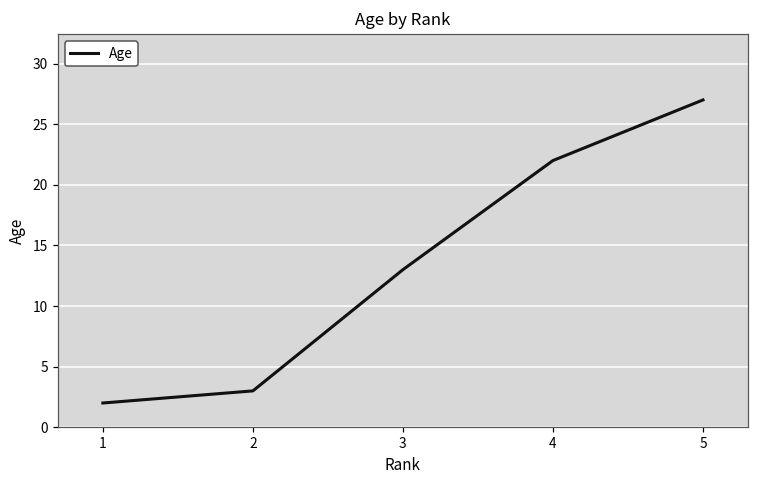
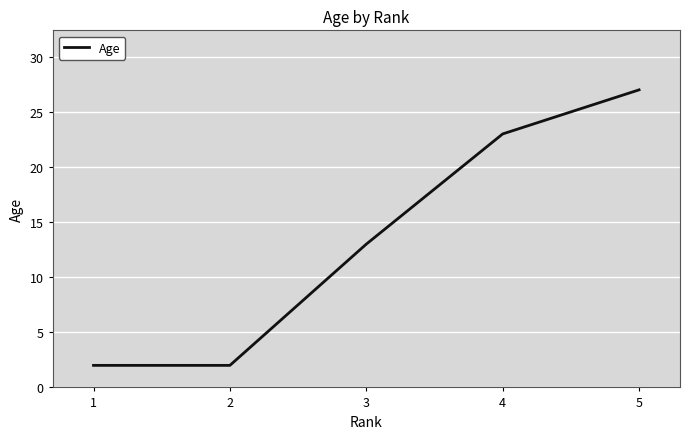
2: 3 -> 2
4: 22 -> 23
